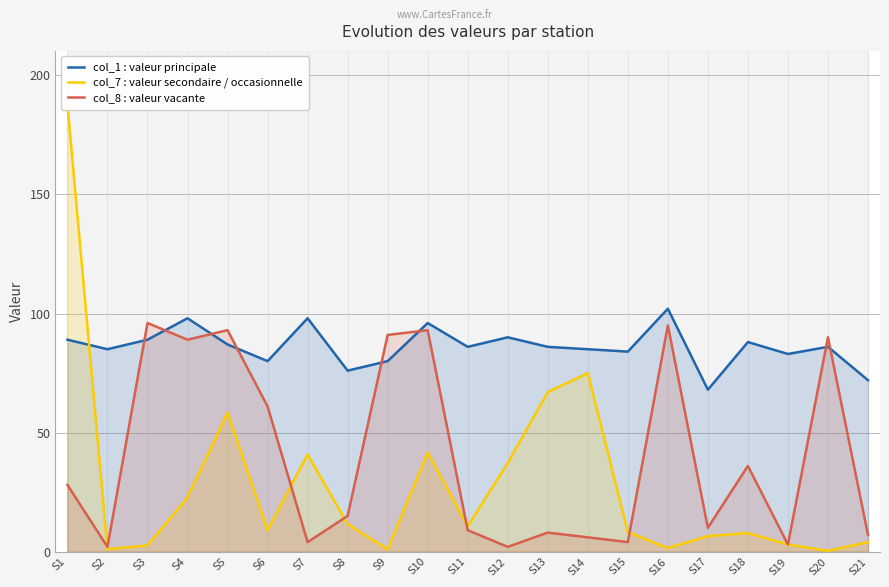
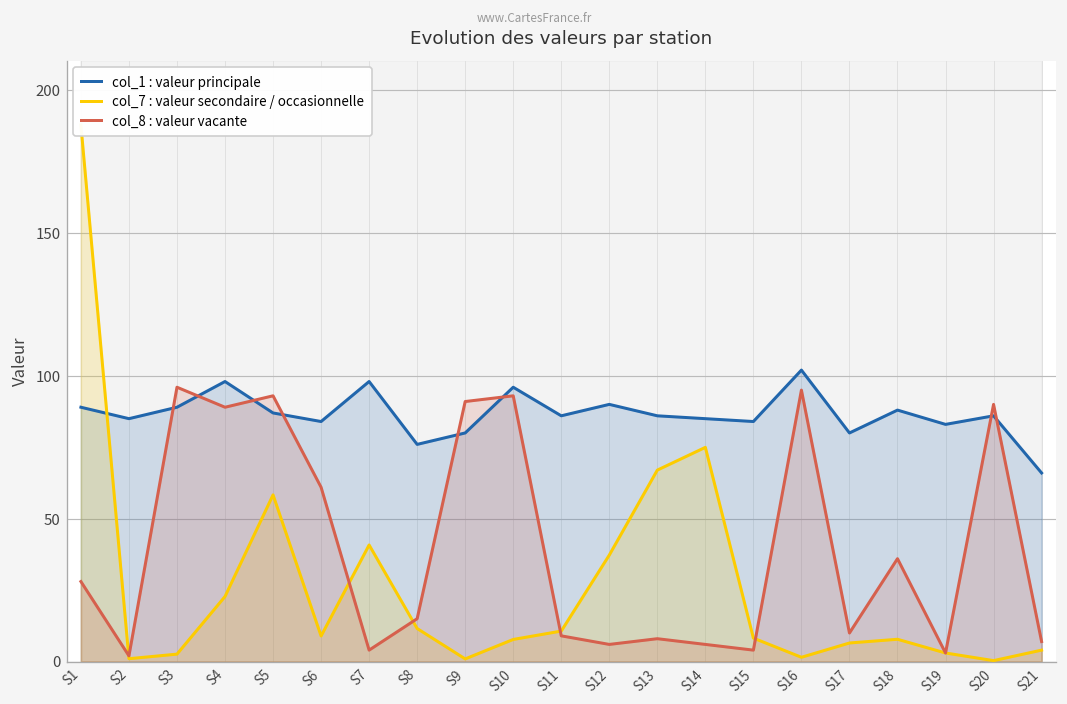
col_1 : valeur principale, S6: 80 -> 84
col_7 : valeur secondaire / occasionnelle, S10: 42 -> 8
col_8 : valeur vacante, S12: 2 -> 6
col_1 : valeur principale, S17: 68 -> 80
col_1 : valeur principale, S21: 72 -> 66
